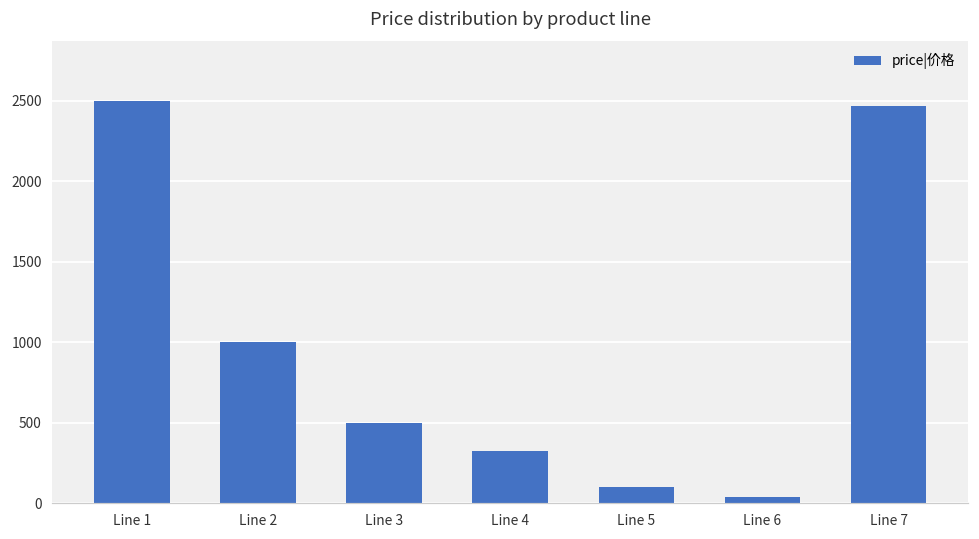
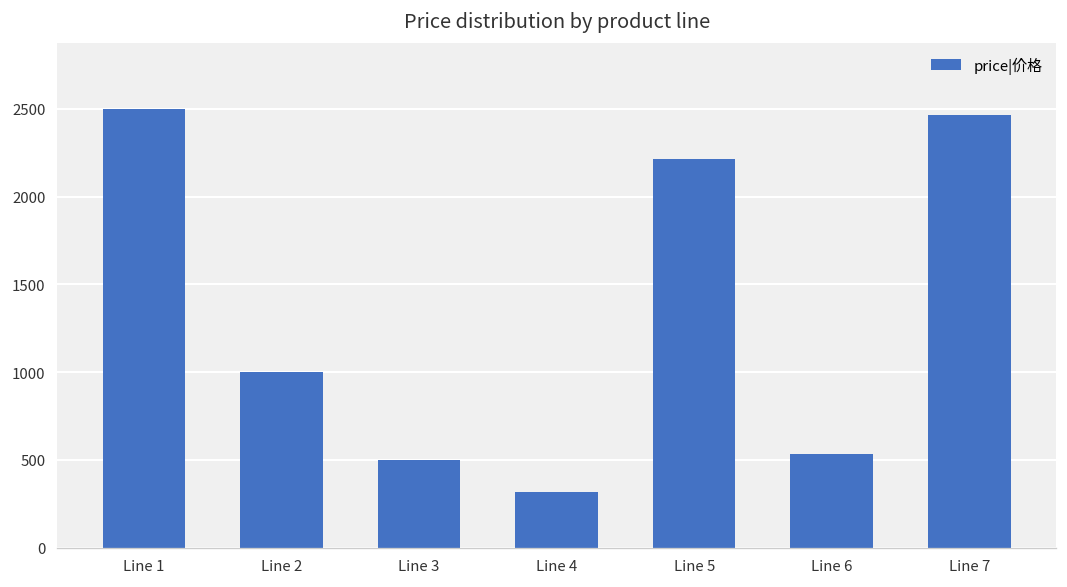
Line 5: 100 -> 2210
Line 6: 40 -> 530
